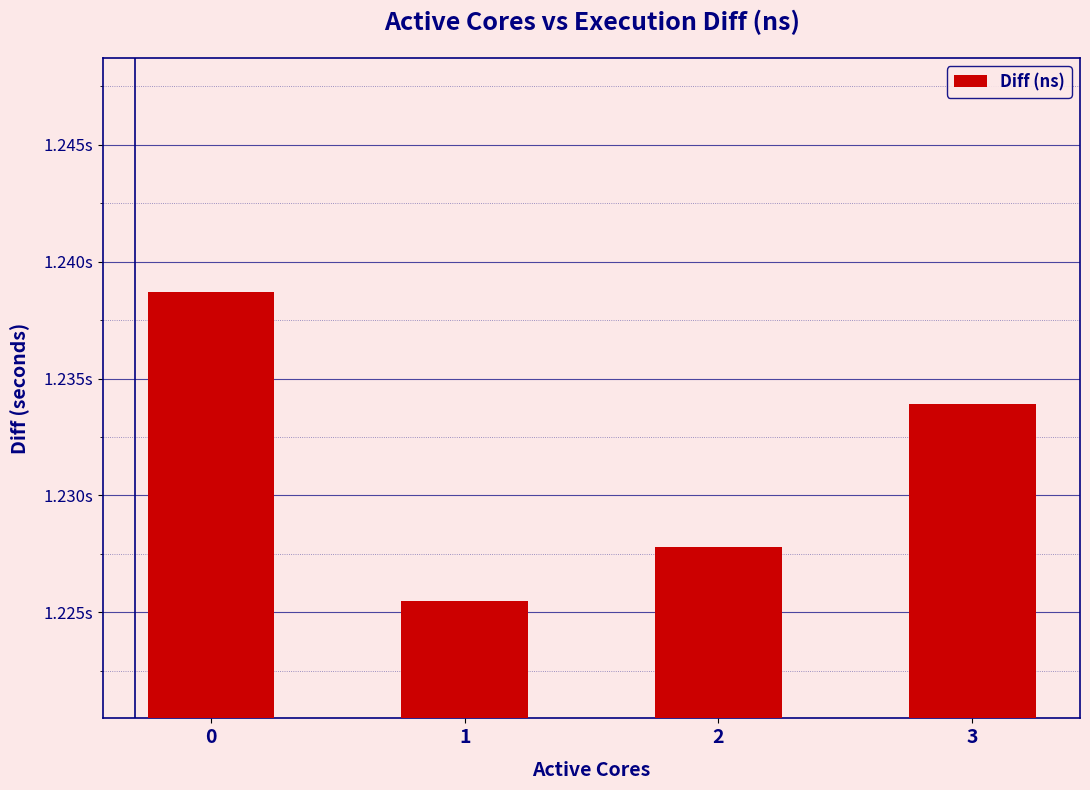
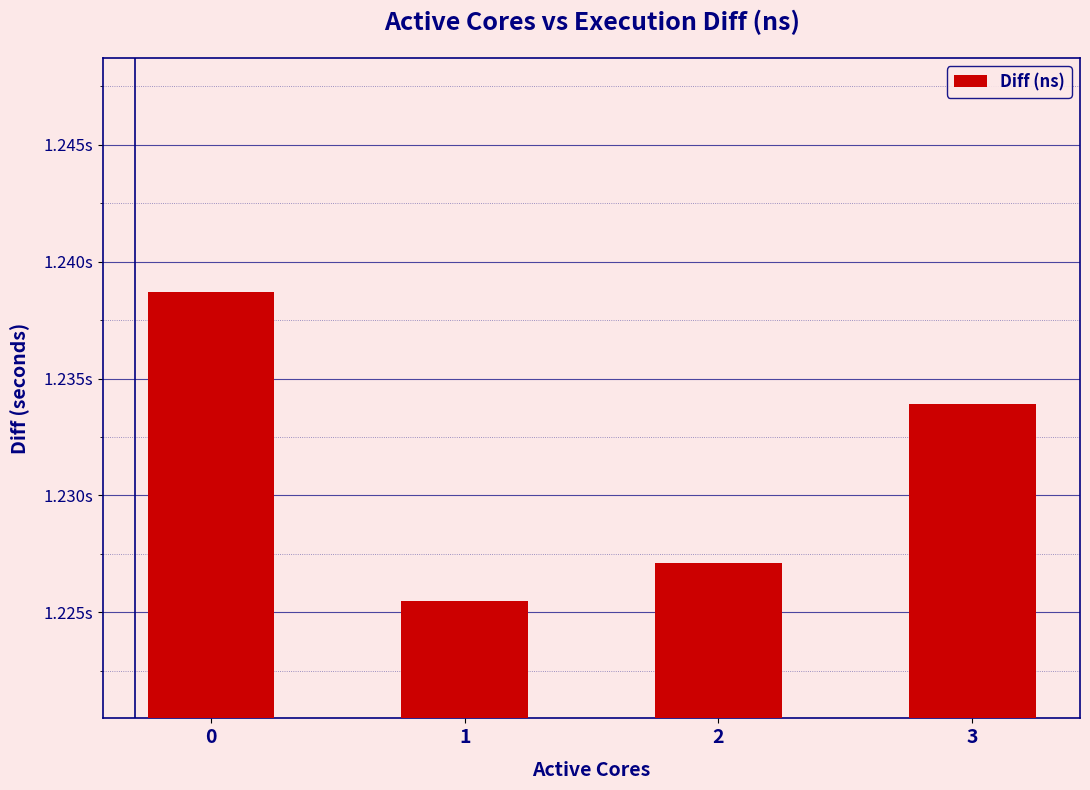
2: 1.2278s -> 1.2271s
